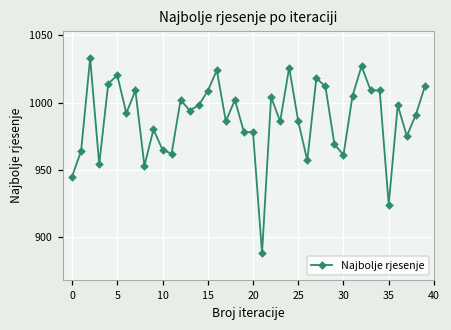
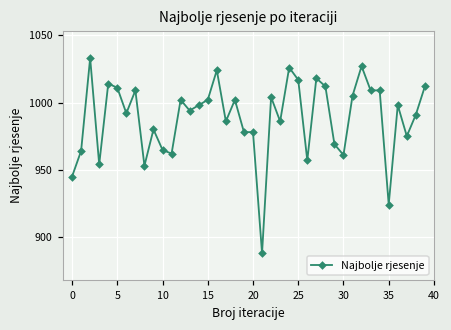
5: 1020 -> 1011
15: 1009 -> 1002
25: 986 -> 1017
